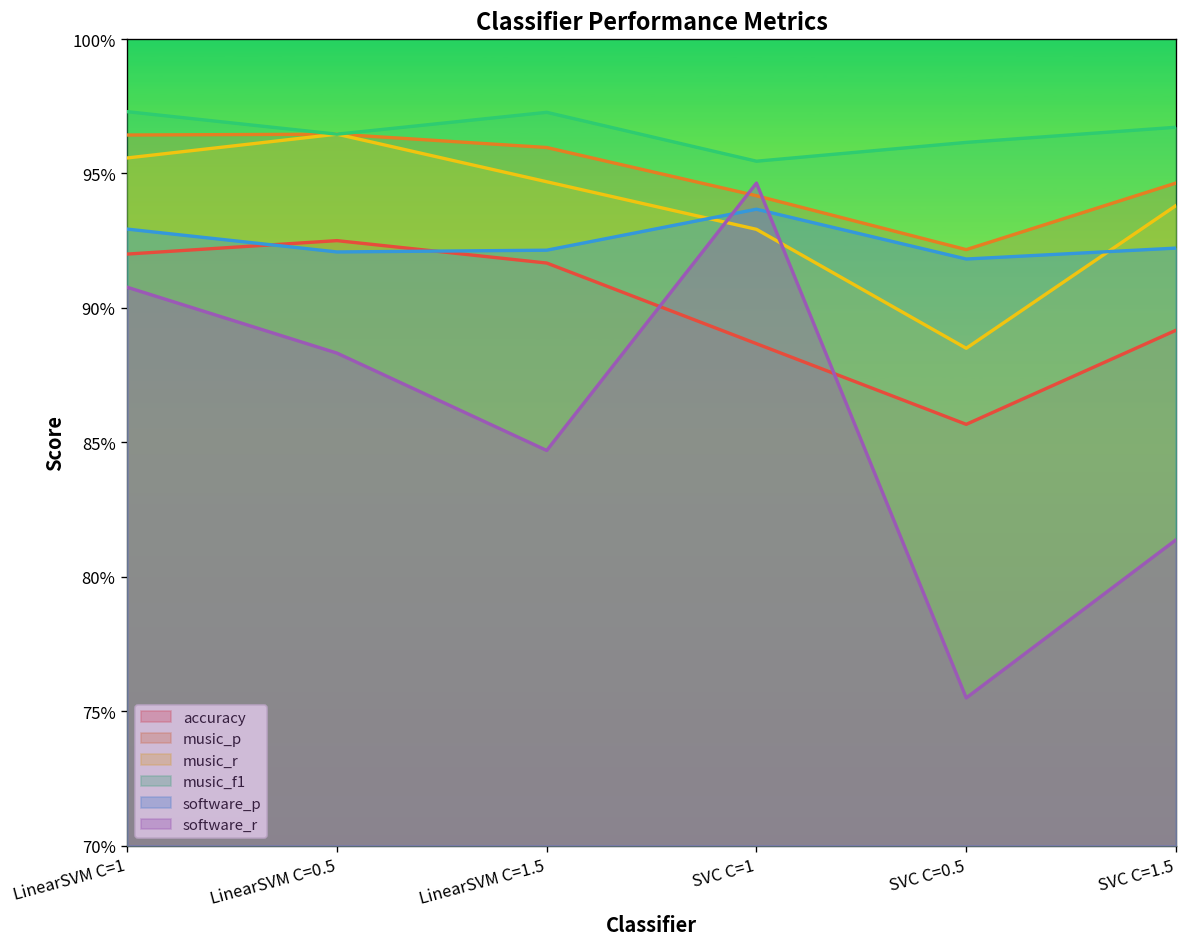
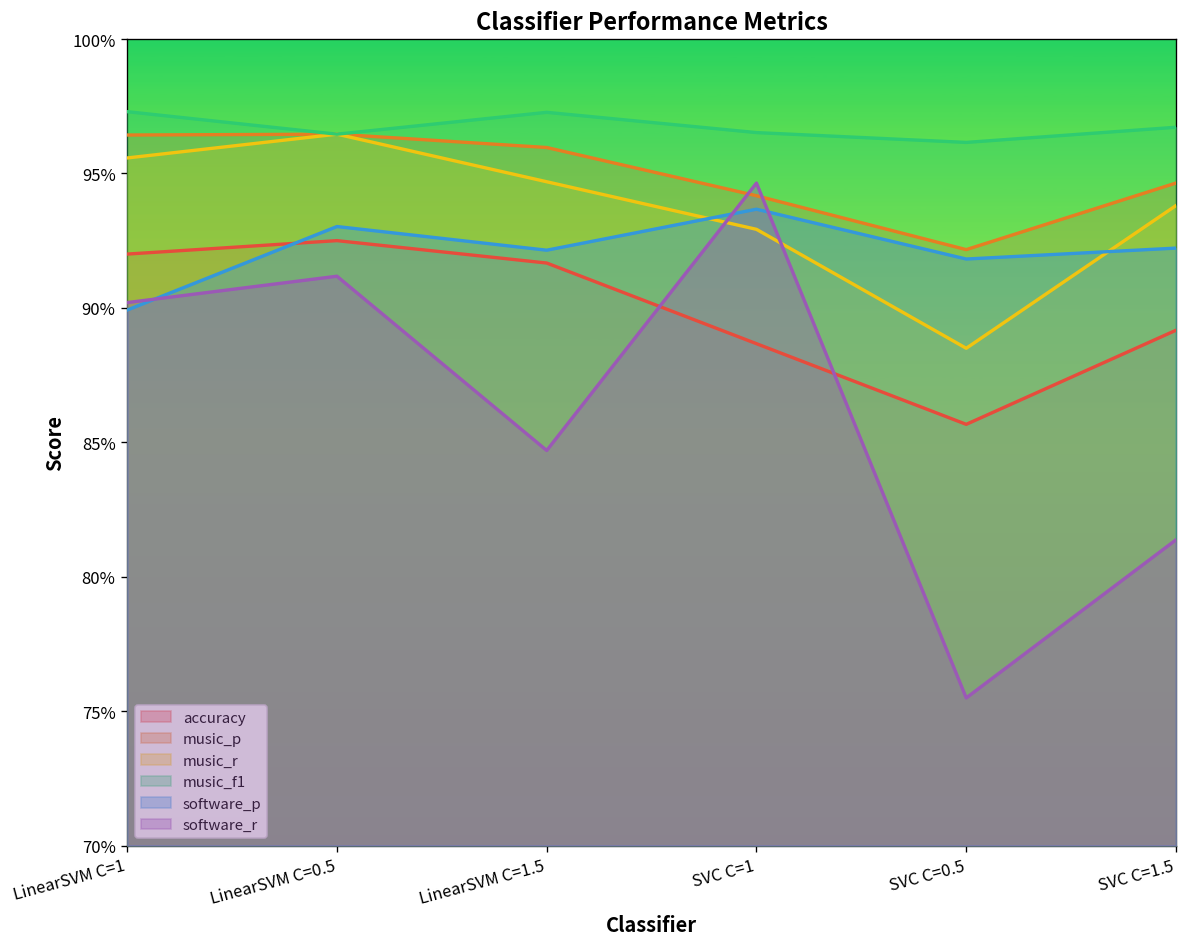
software_p, LinearSVM C=1: 92.9% -> 89.9%
software_r, LinearSVM C=1: 90.8% -> 90.2%
software_p, LinearSVM C=0.5: 92.1% -> 93.0%
software_r, LinearSVM C=0.5: 88.3% -> 91.2%
music_f1, SVC C=1: 95.5% -> 96.5%
